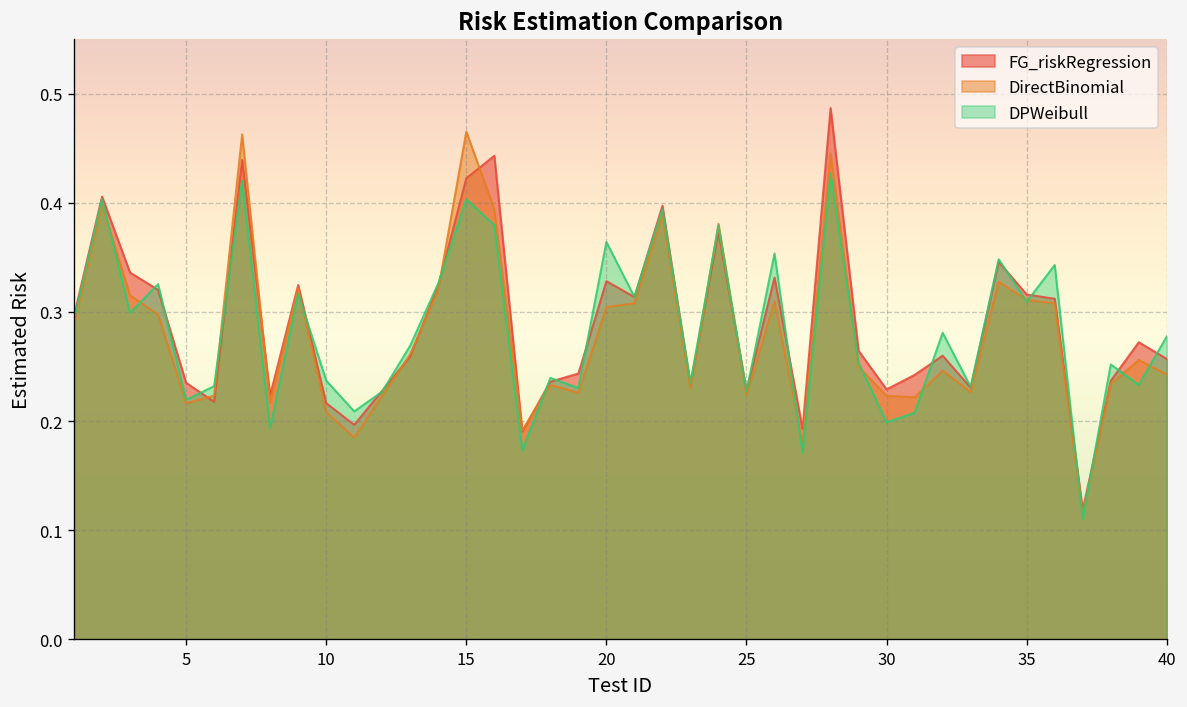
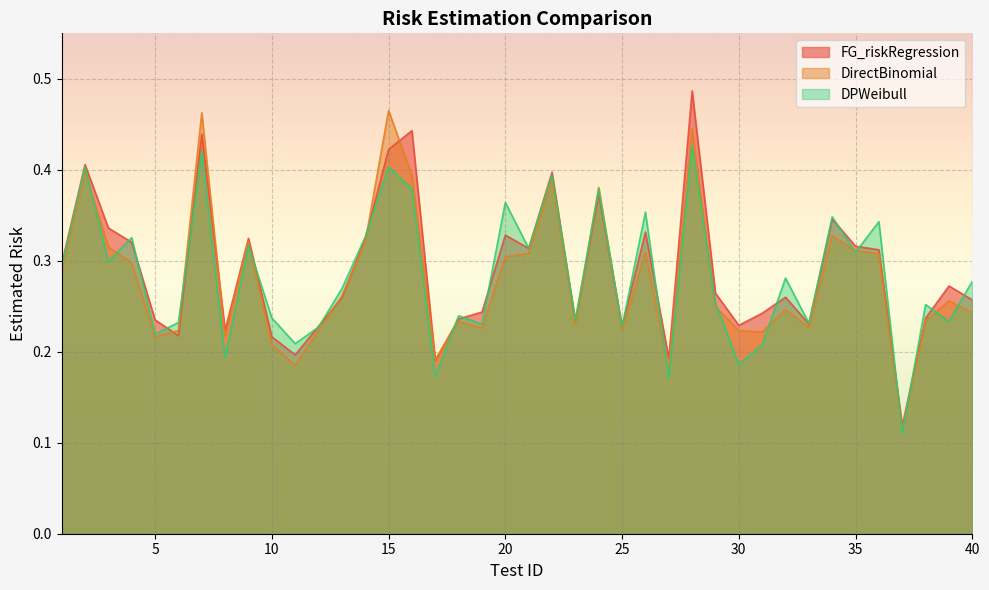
DPWeibull, 30: 0.20 -> 0.19
